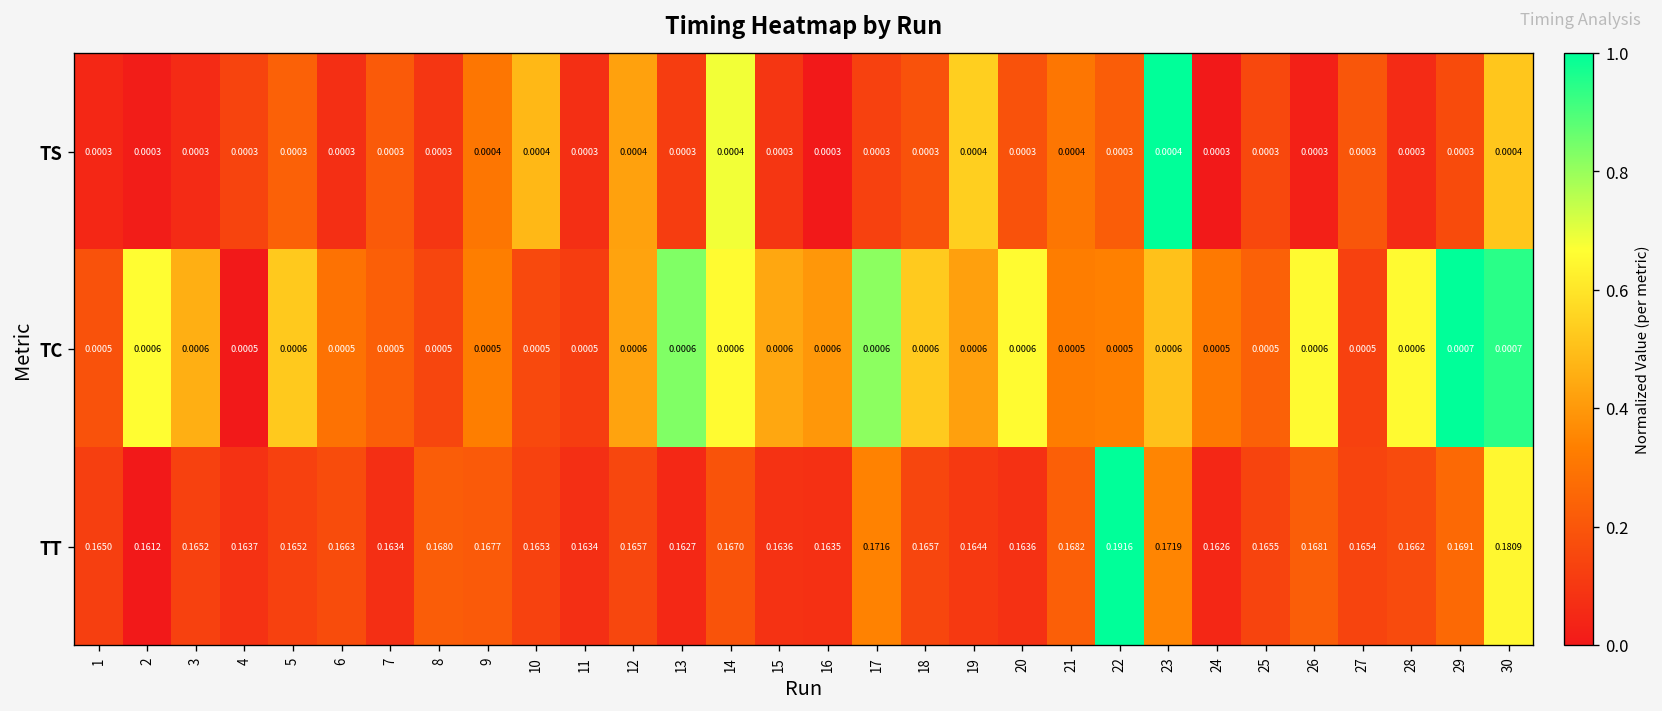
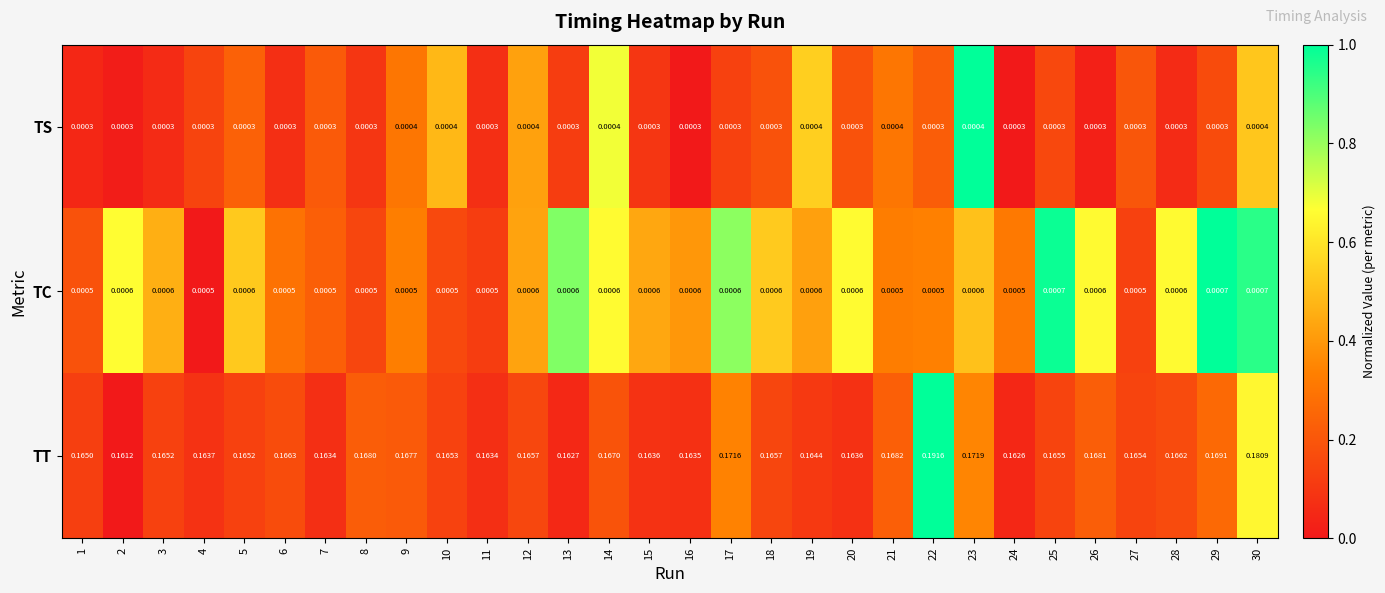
TC, 25: 0.0005 -> 0.0007
